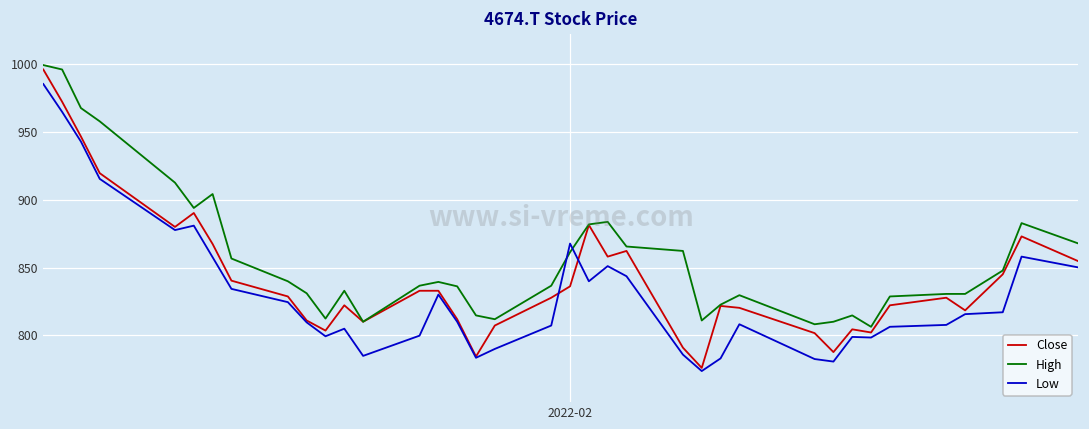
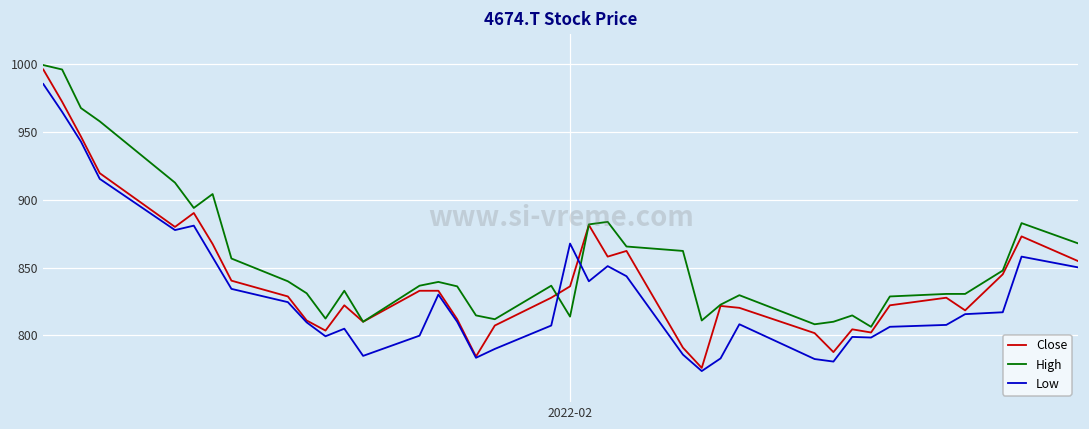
High, 2022-02: 861 -> 814
